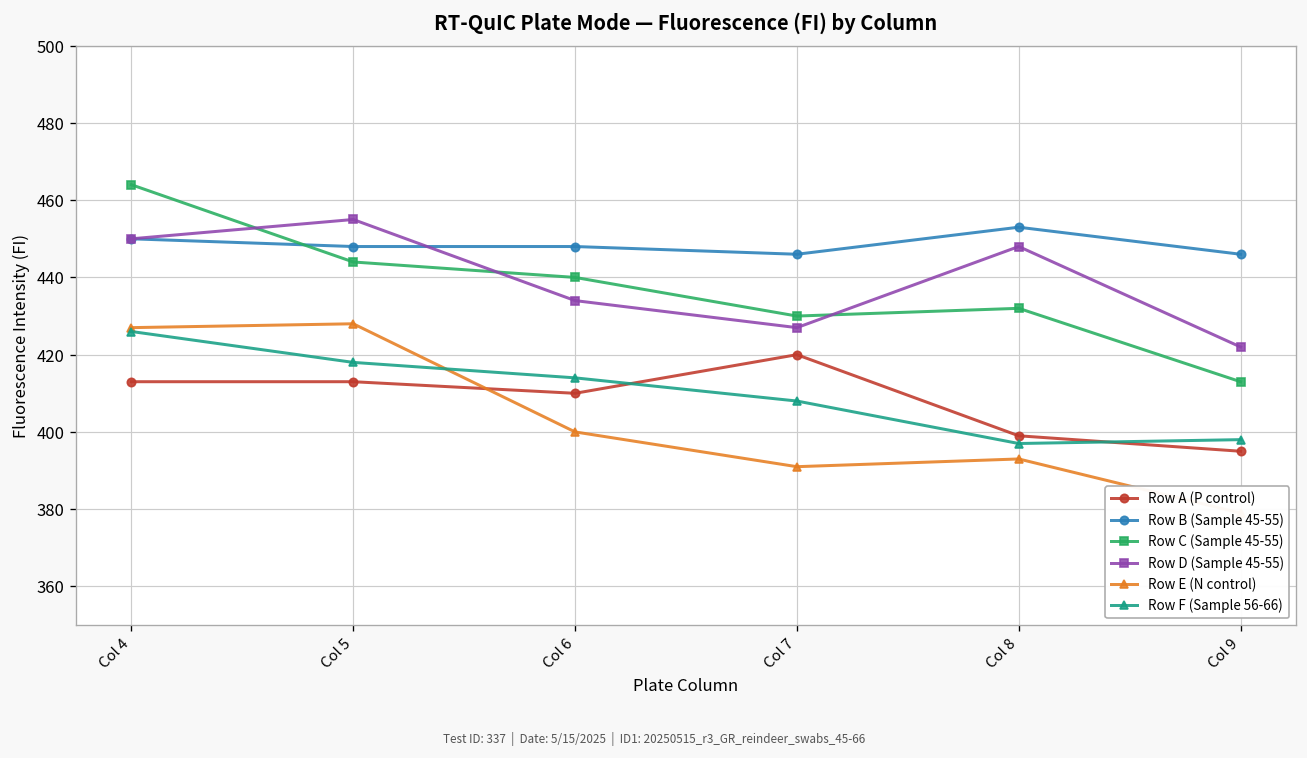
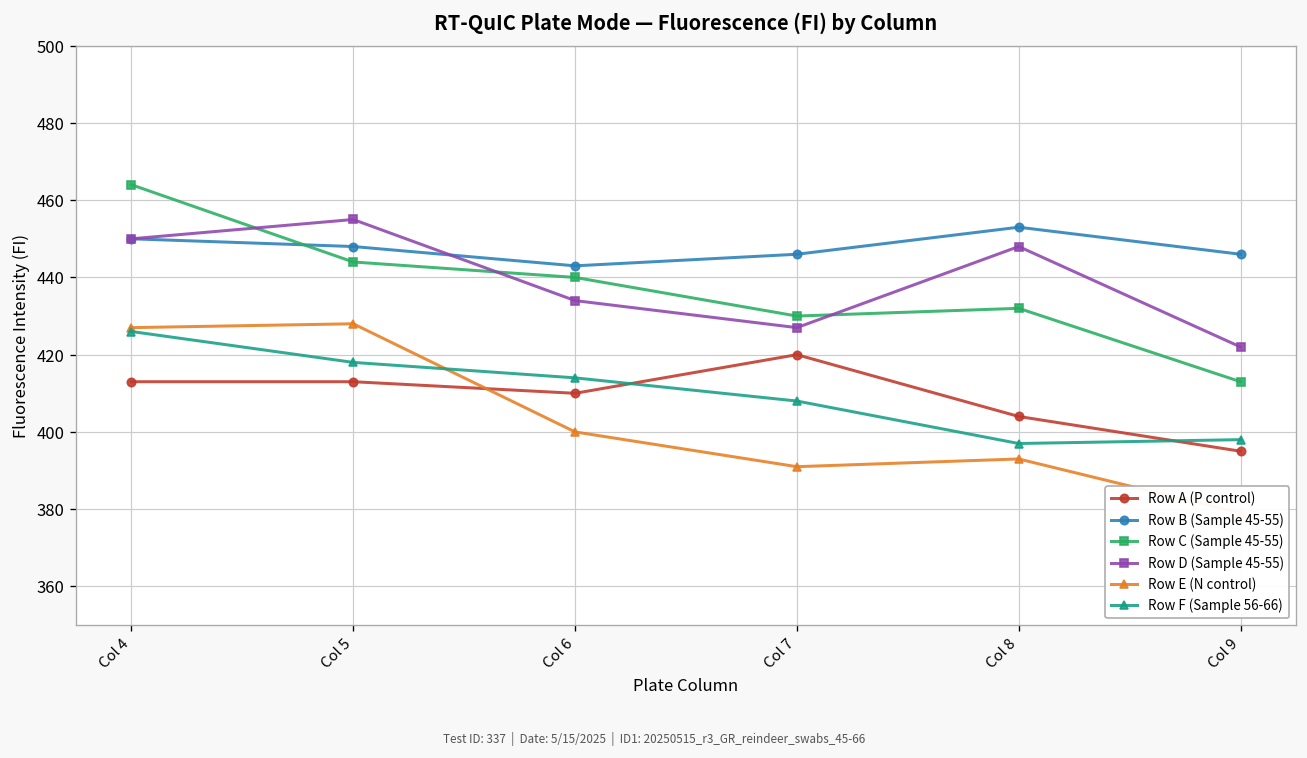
Row B (Sample 45-55), Col 6: 448 -> 443
Row A (P control), Col 8: 399 -> 404
